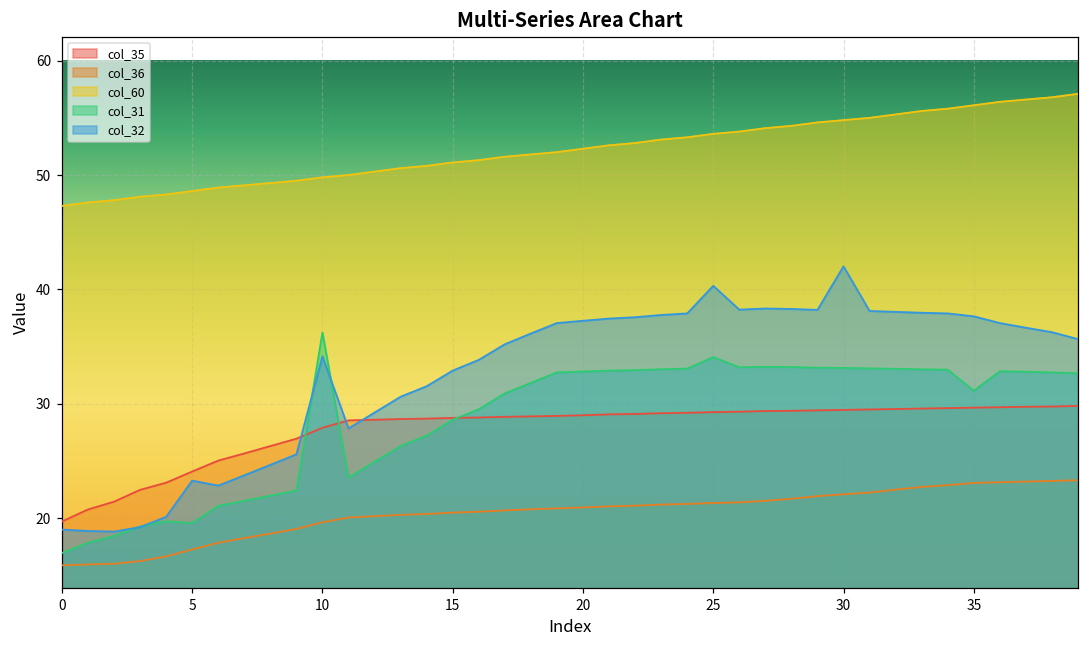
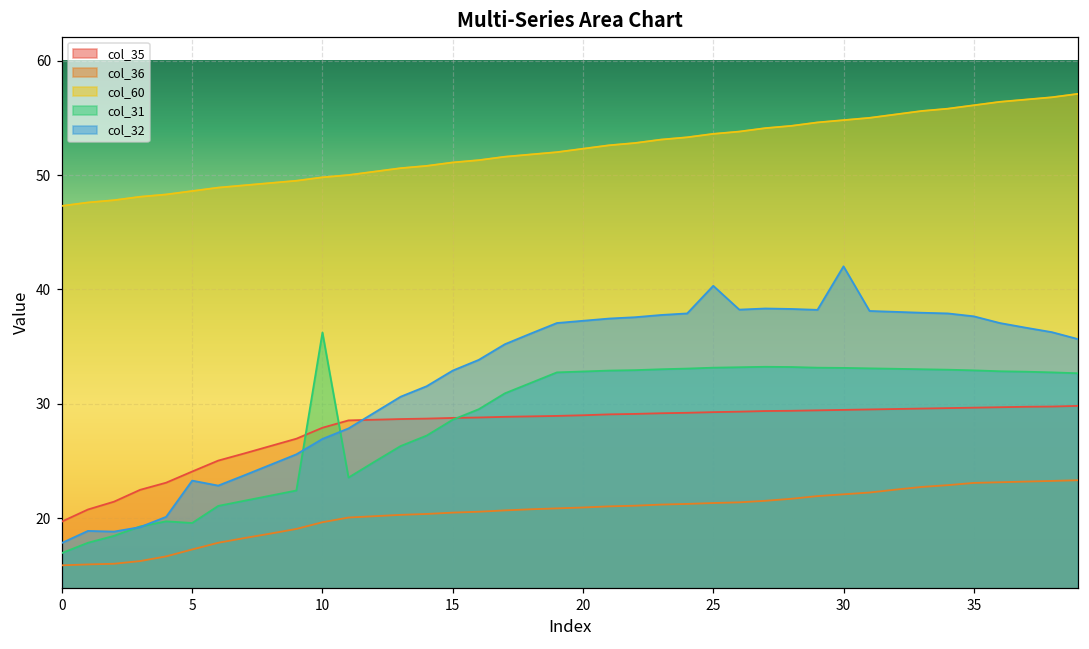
col_32, 0: 19.0 -> 17.8
col_32, 10: 34.1 -> 26.9
col_31, 25: 34.1 -> 33.2
col_31, 35: 31.1 -> 32.9
